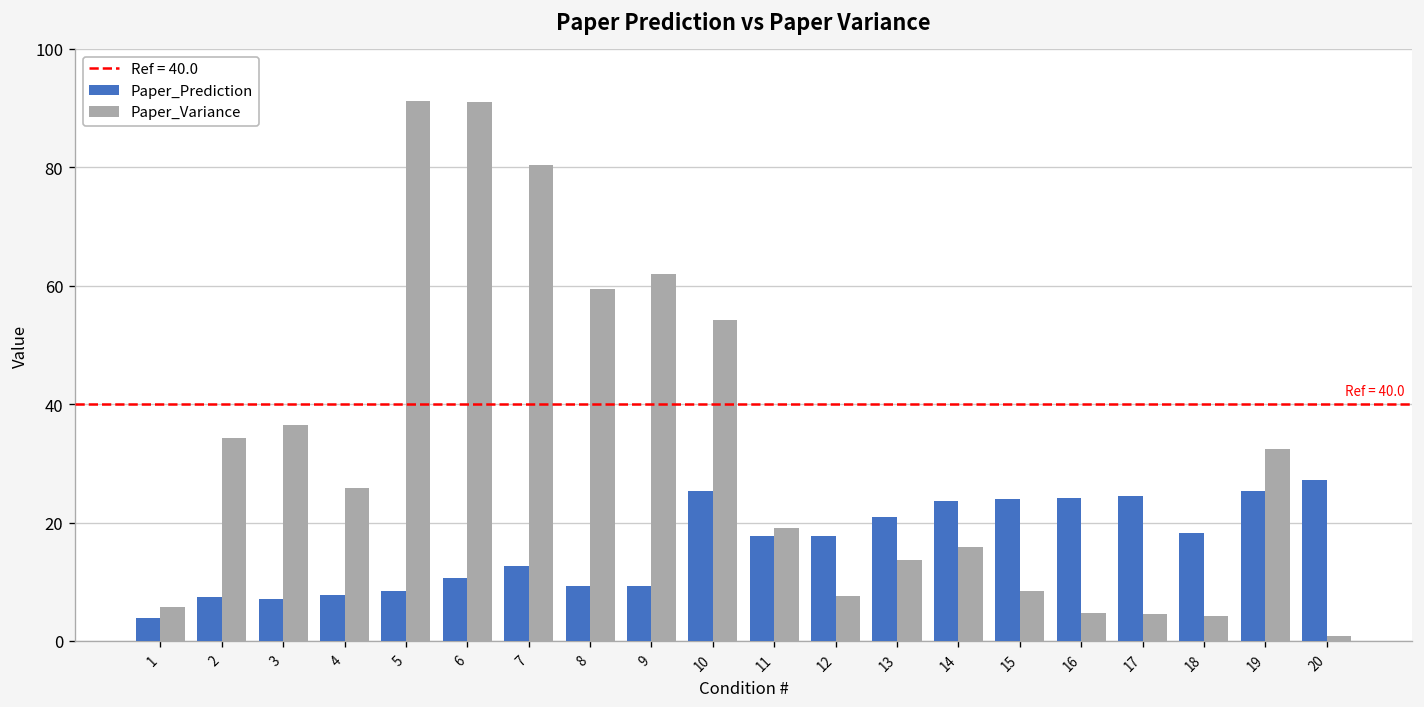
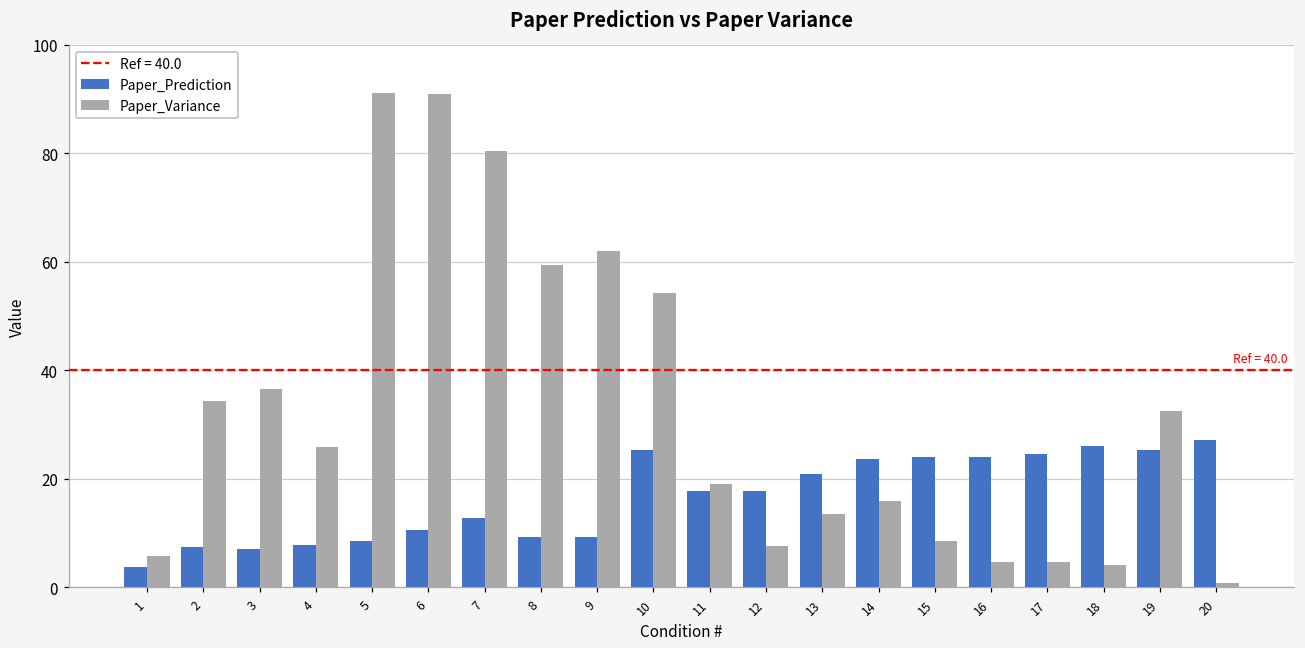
Paper_Prediction, 18: 18 -> 26
